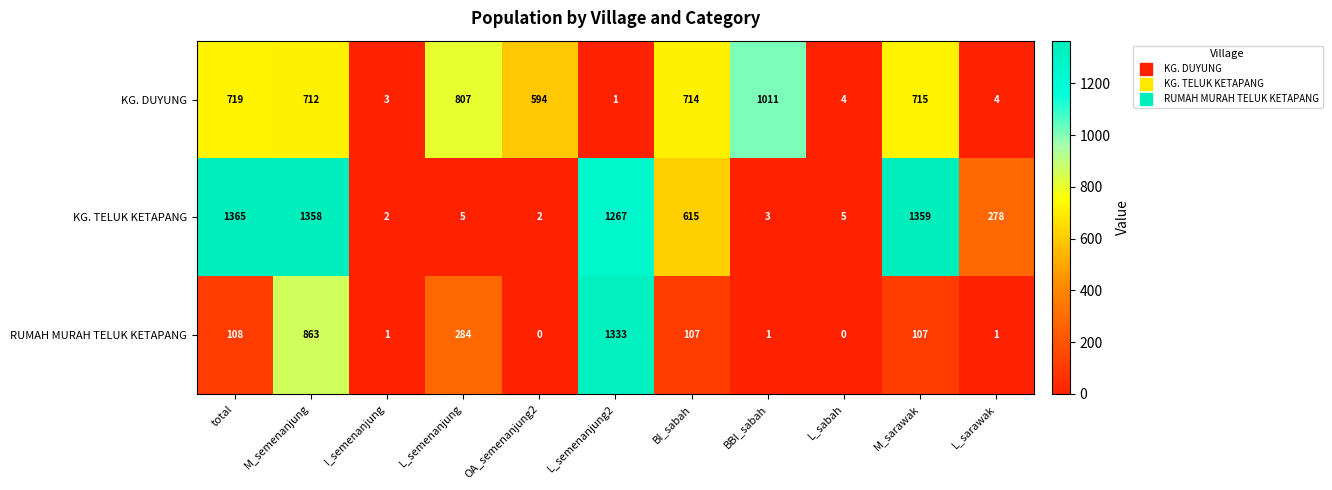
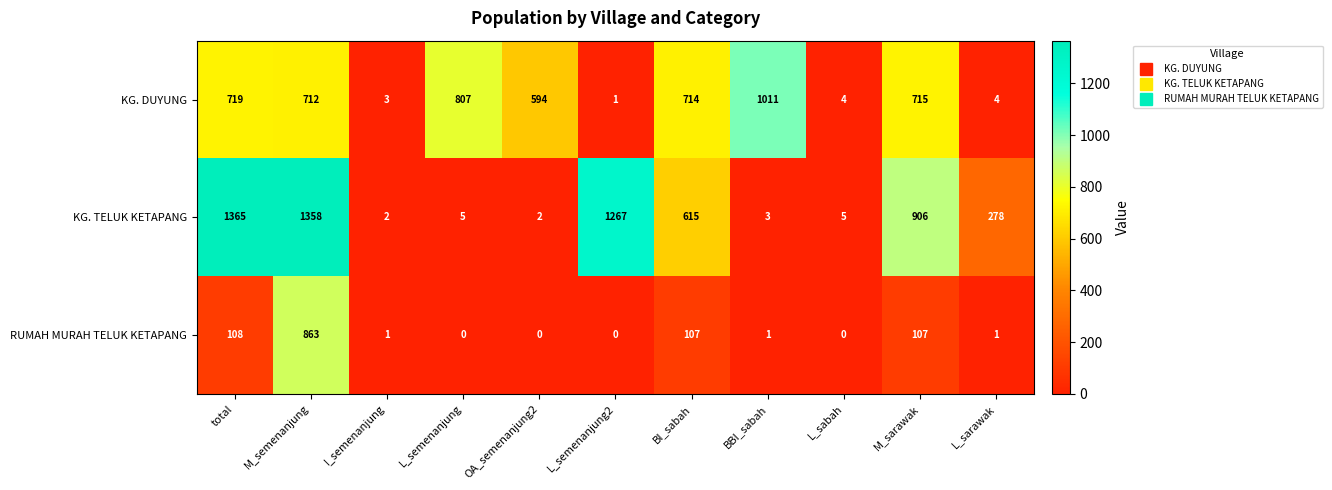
KG. TELUK KETAPANG, M_sarawak: 1359 -> 906
RUMAH MURAH TELUK KETAPANG, L_semenanjung: 284 -> 0
RUMAH MURAH TELUK KETAPANG, L_semenanjung2: 1333 -> 0
